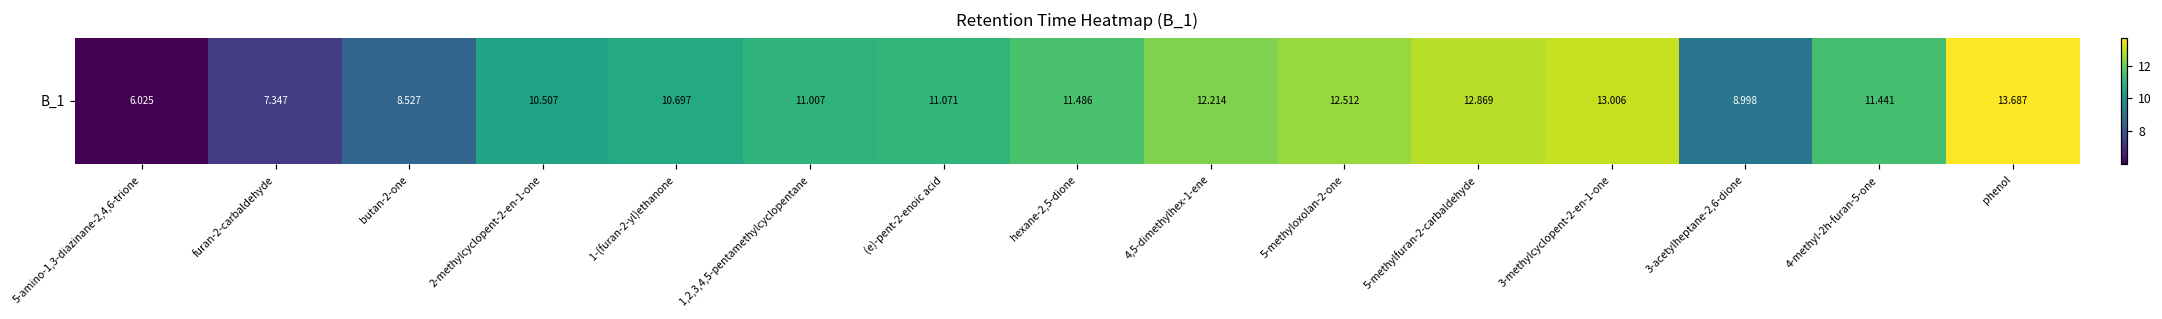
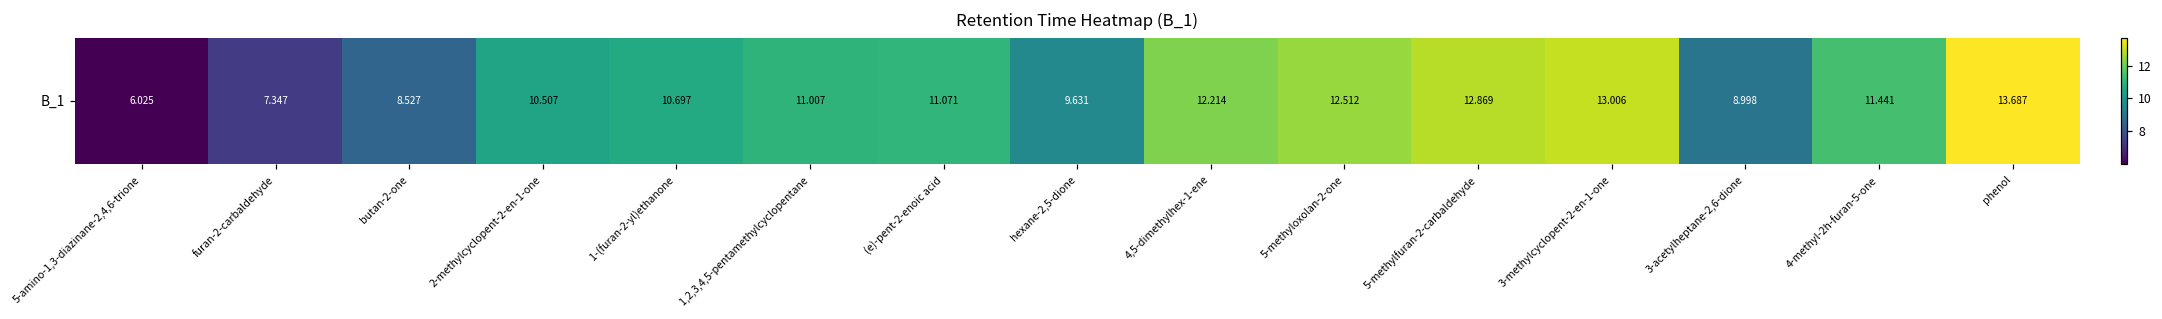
B_1, hexane-2,5-dione: 11.486 -> 9.631
